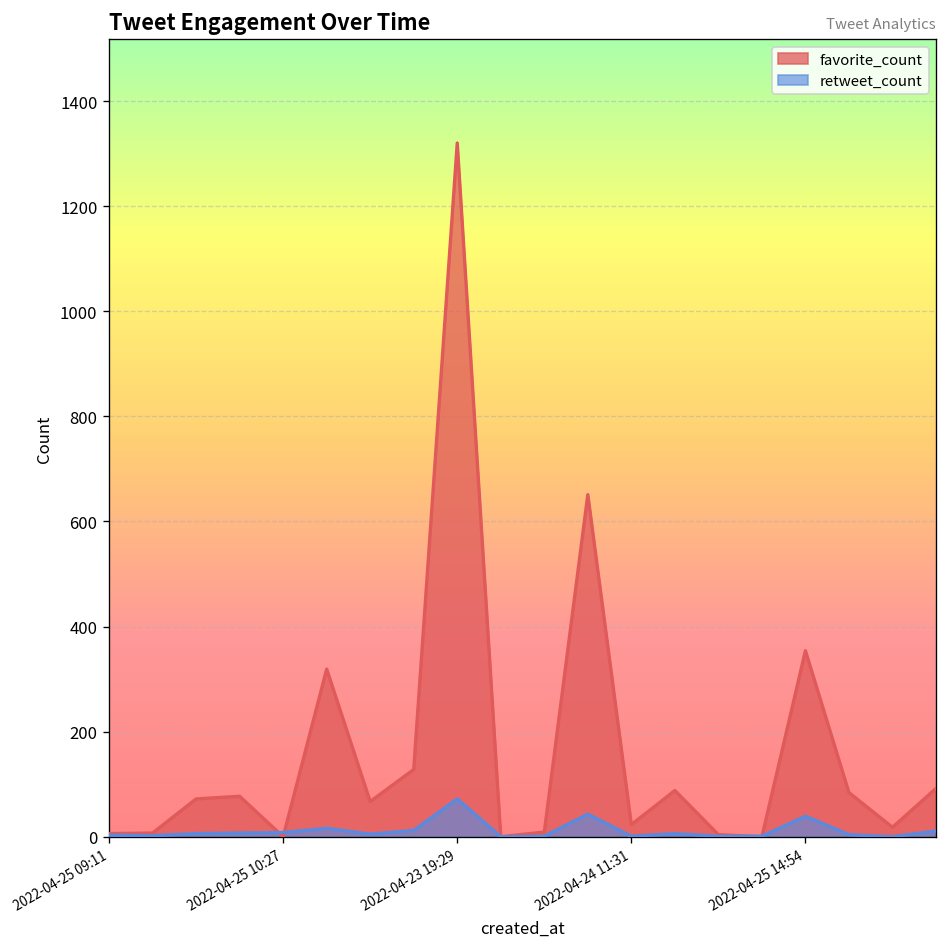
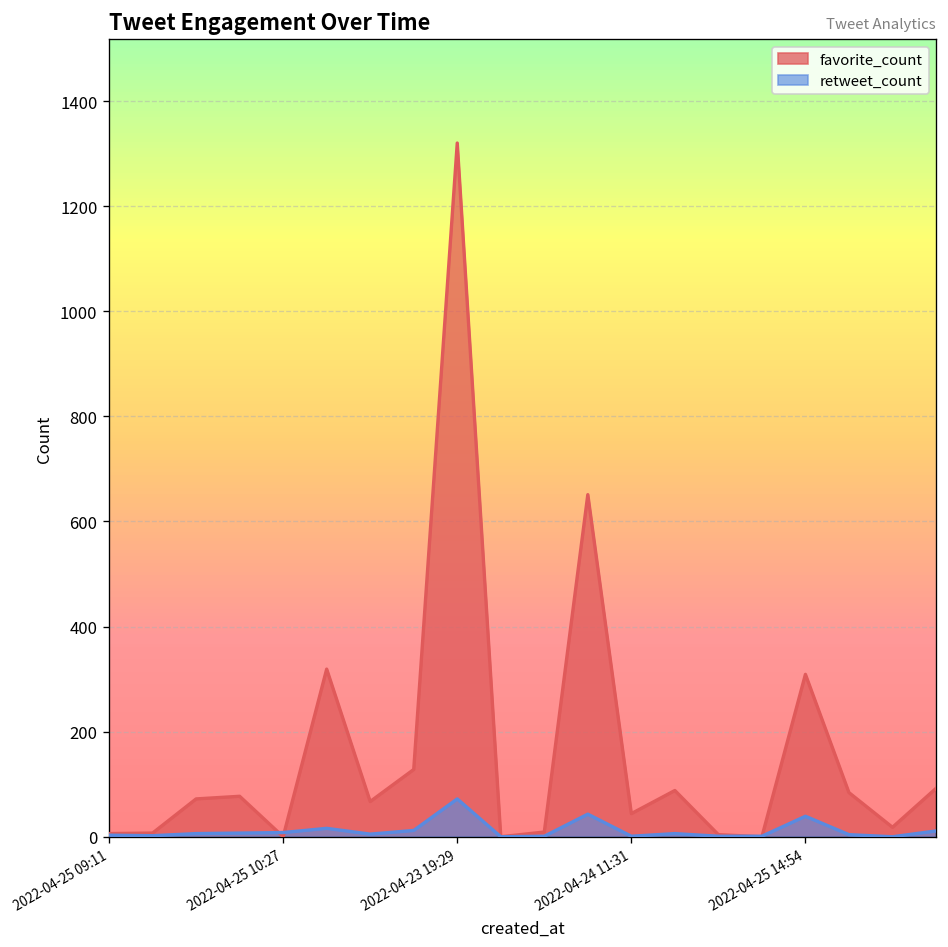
favorite_count, 2022-04-24 11:31: 20 -> 40
favorite_count, 2022-04-25 14:54: 350 -> 310
